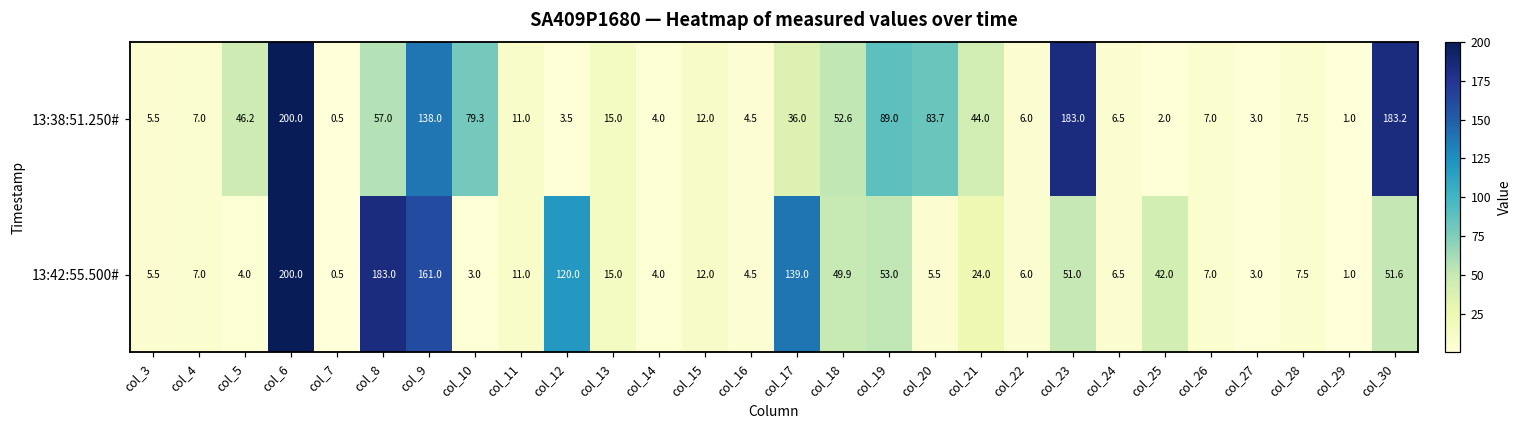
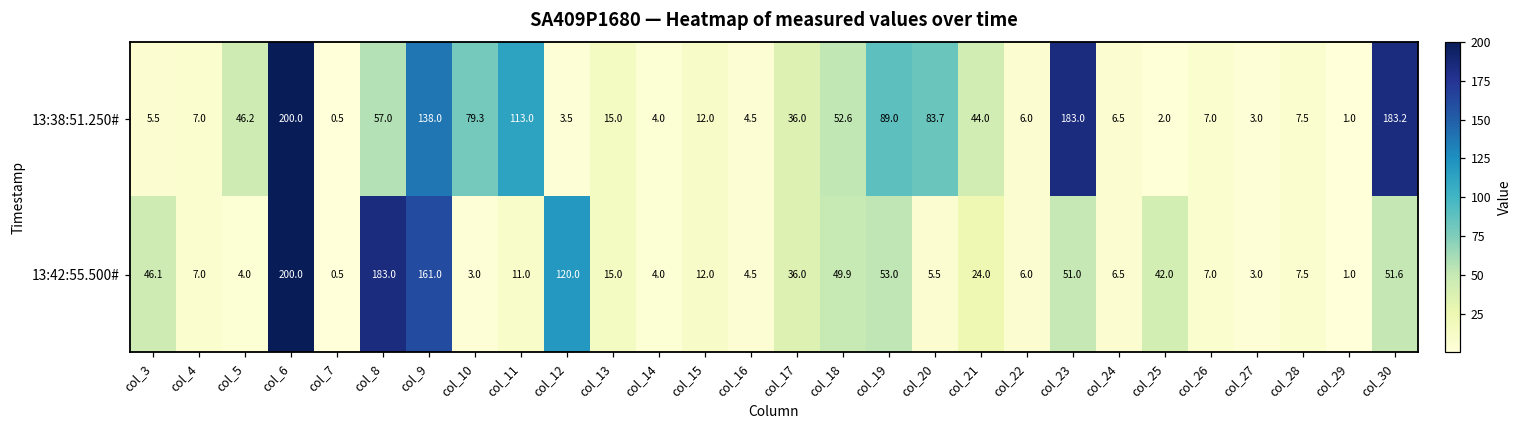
13:38:51.250#, col_11: 11.0 -> 113.0
13:42:55.500#, col_3: 5.5 -> 46.1
13:42:55.500#, col_17: 139.0 -> 36.0
